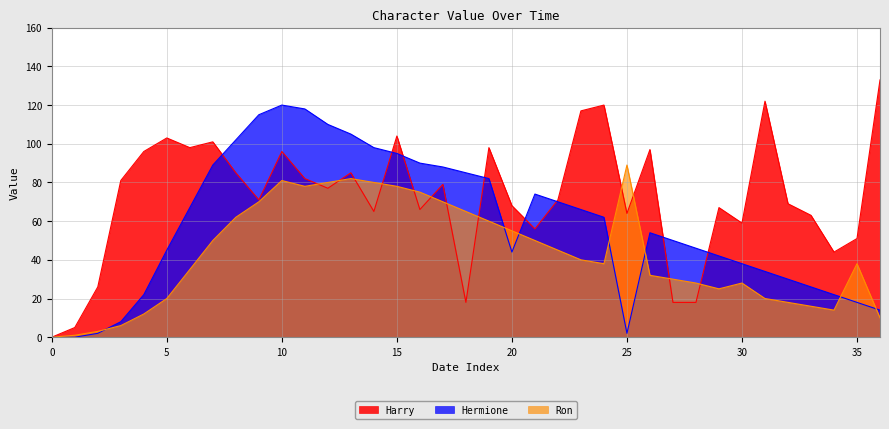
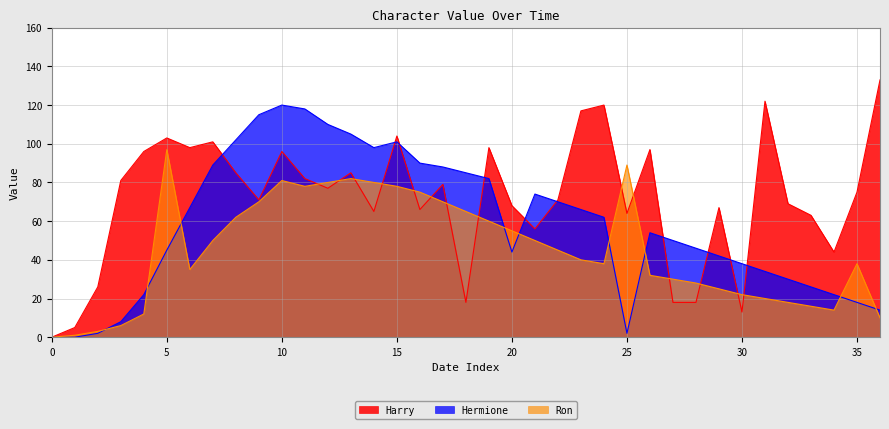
Ron, 5: 20 -> 97
Hermione, 15: 95 -> 101
Harry, 30: 59 -> 13
Ron, 30: 28 -> 22
Harry, 35: 51 -> 75
